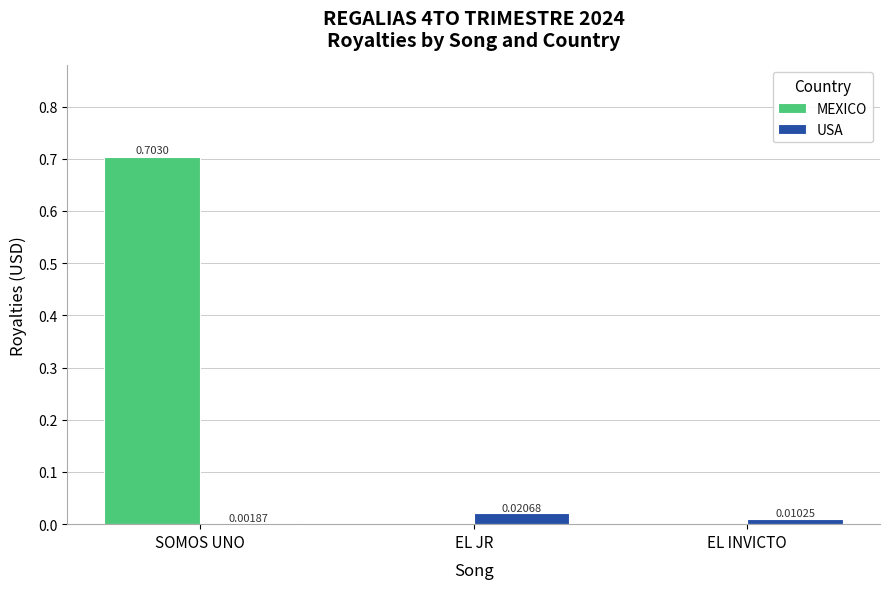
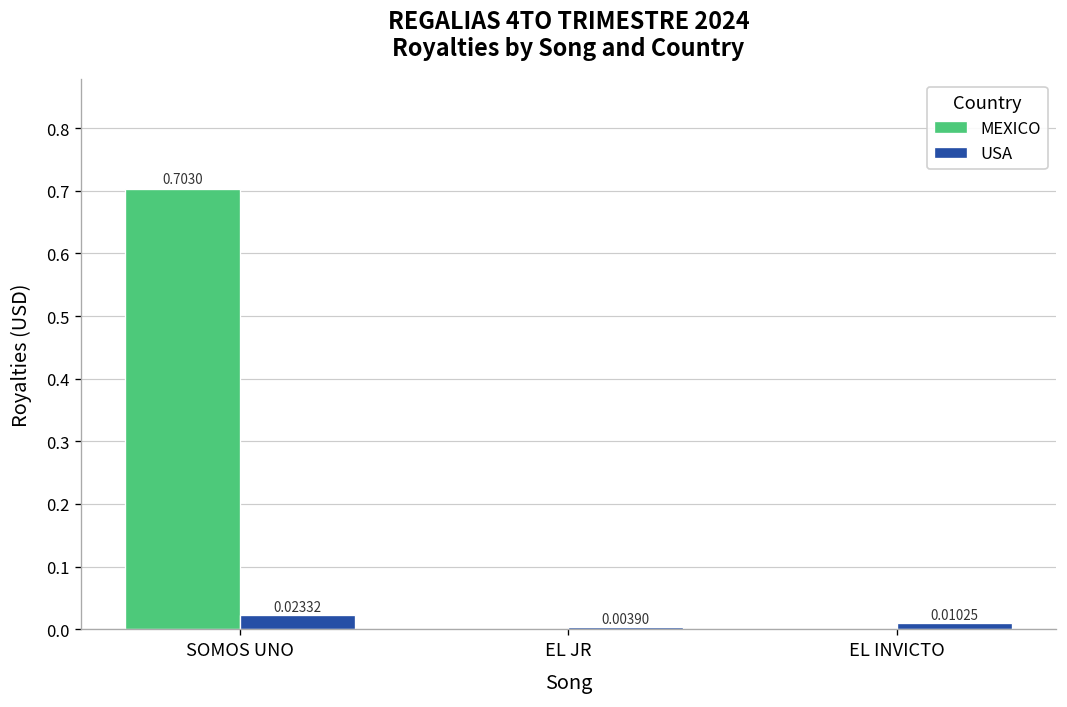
USA, SOMOS UNO: 0.00187 -> 0.02332
USA, EL JR: 0.02068 -> 0.00390
